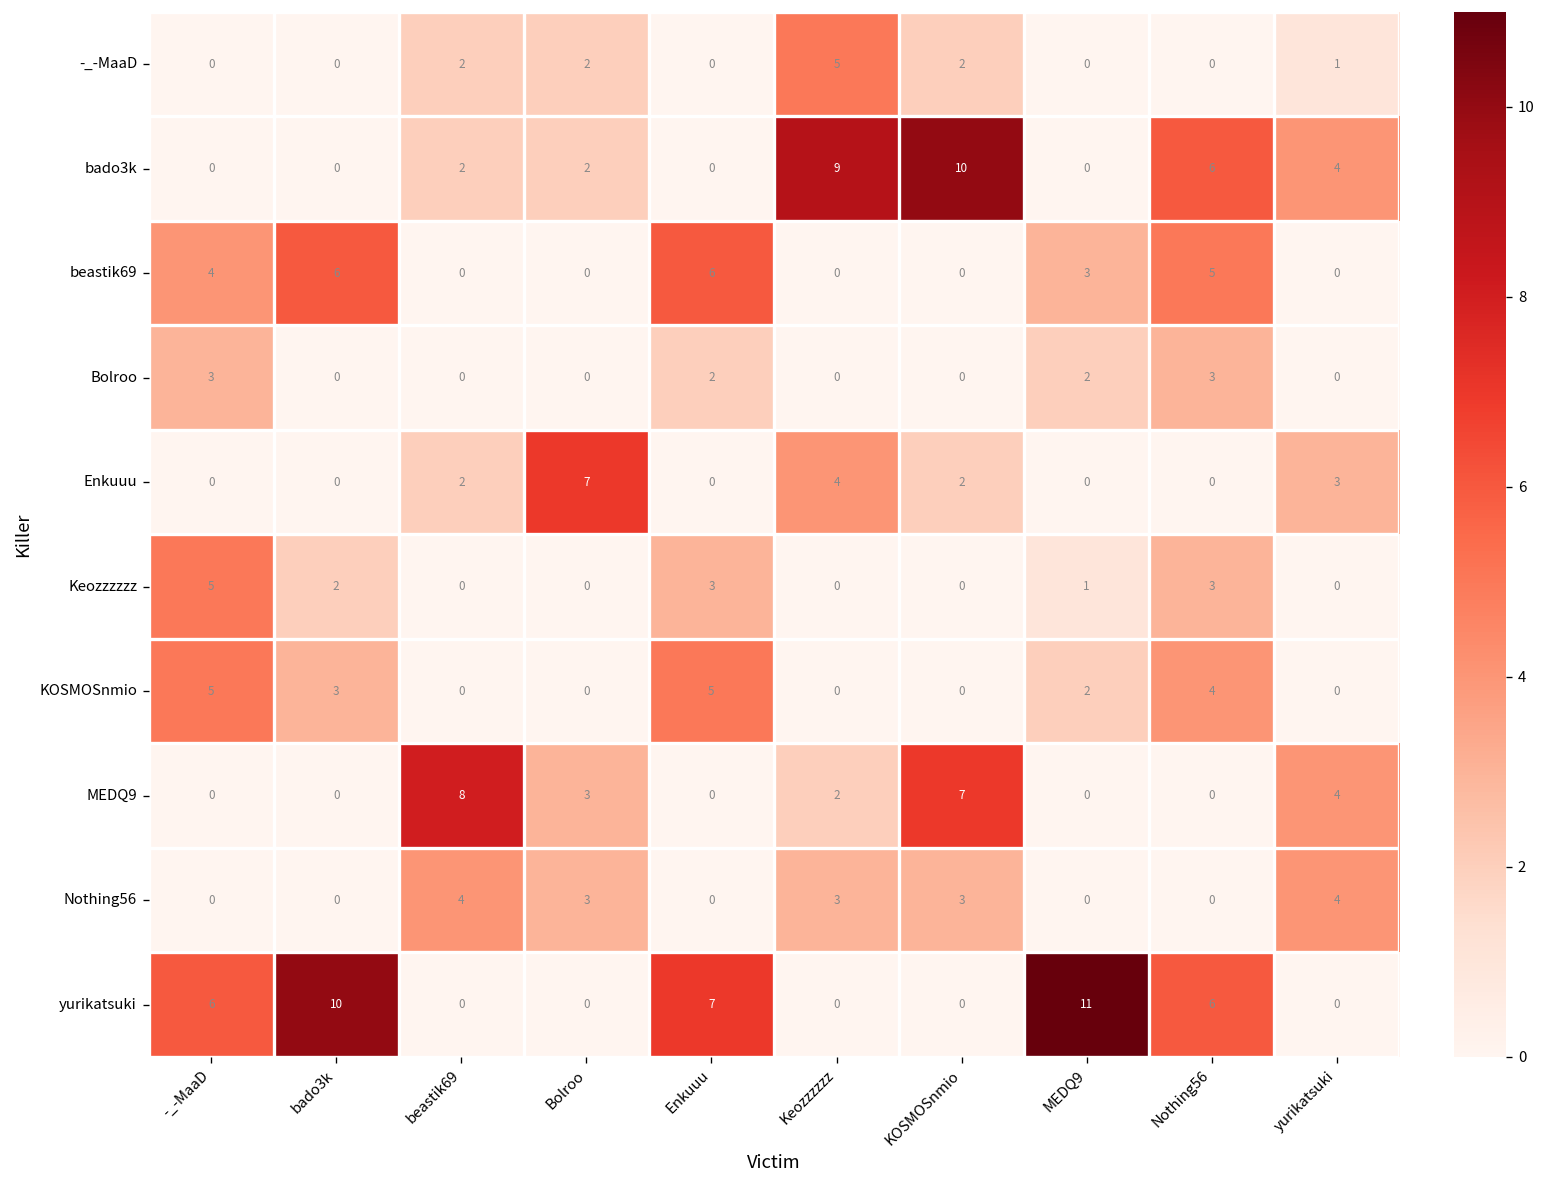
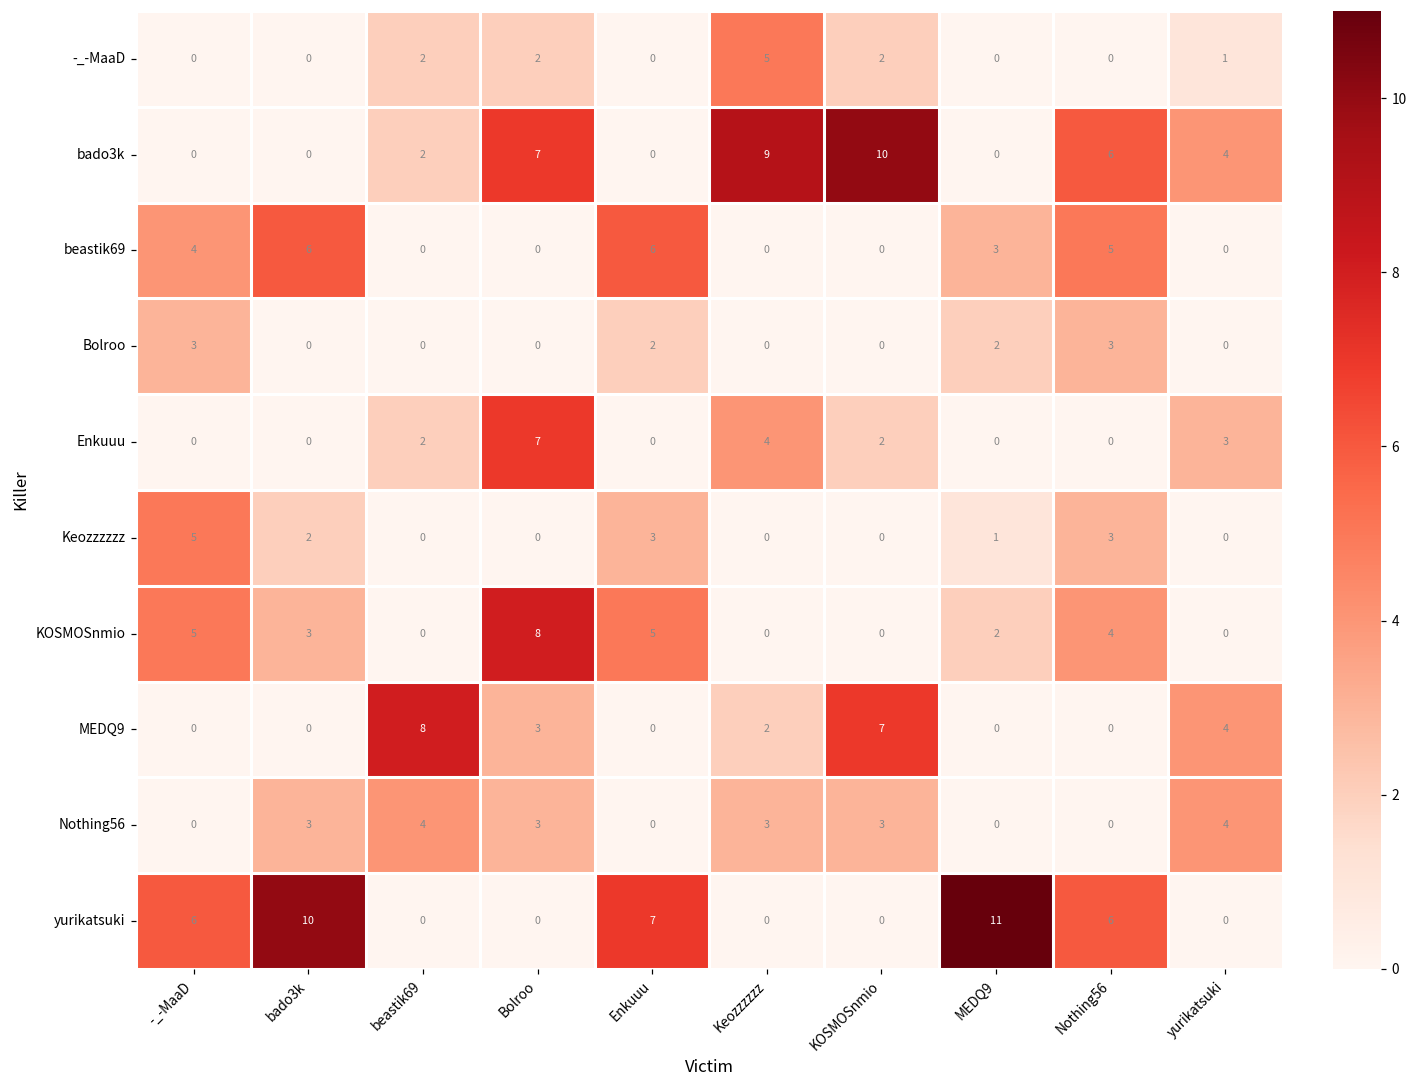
bado3k, Bolroo: 2 -> 7
KOSMOSnmio, Bolroo: 0 -> 8
Nothing56, bado3k: 0 -> 3
